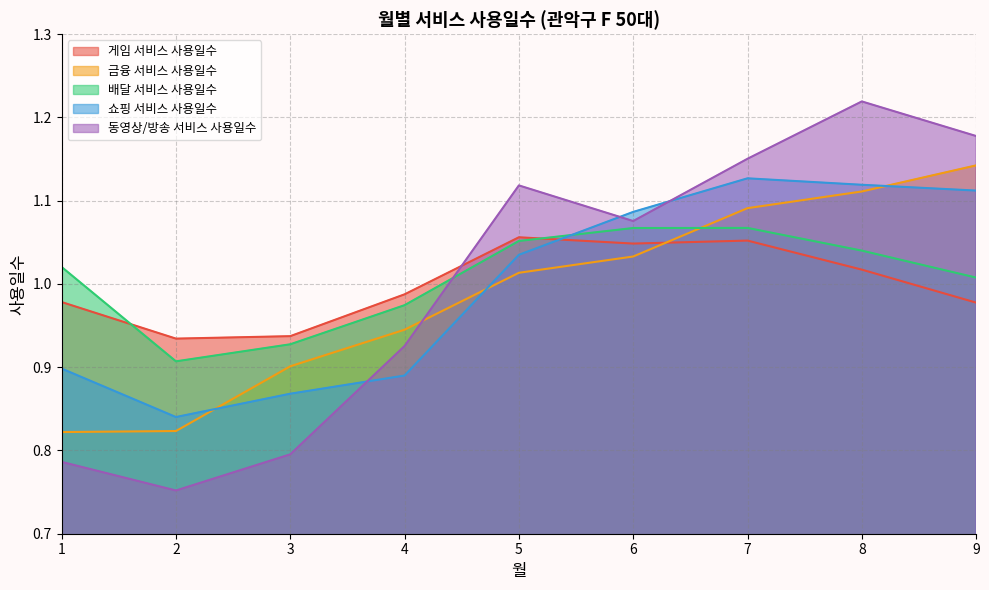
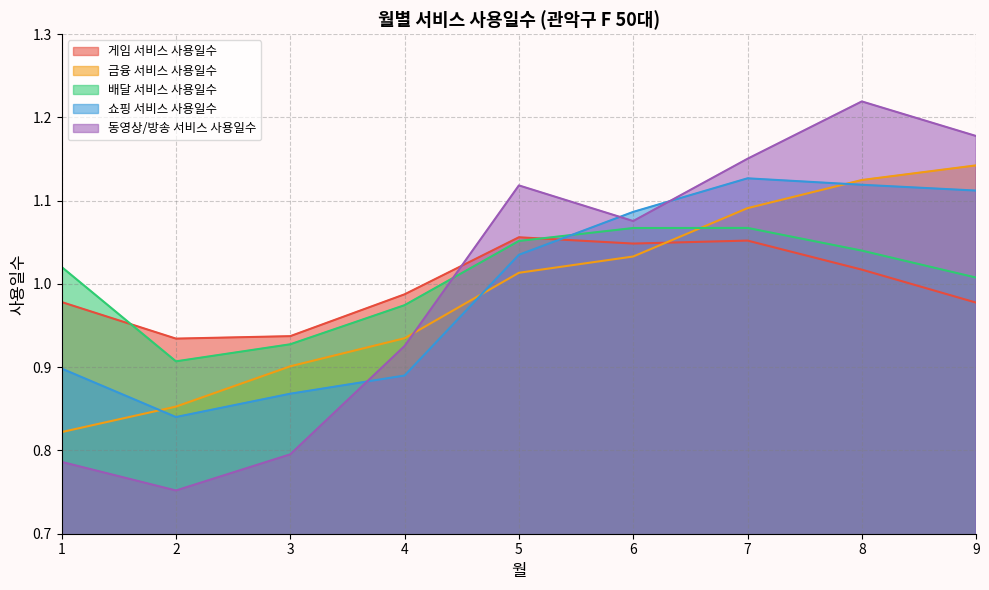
금융 서비스 사용일수, 2: 0.82 -> 0.85
금융 서비스 사용일수, 4: 0.95 -> 0.93
금융 서비스 사용일수, 8: 1.11 -> 1.12
